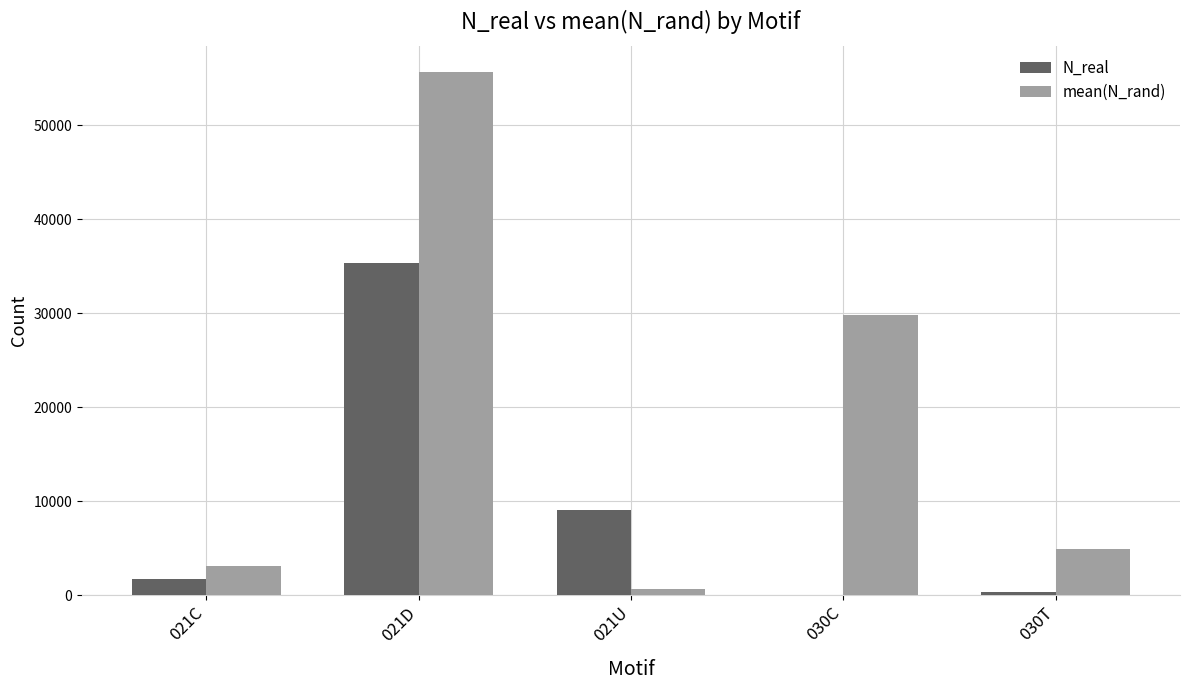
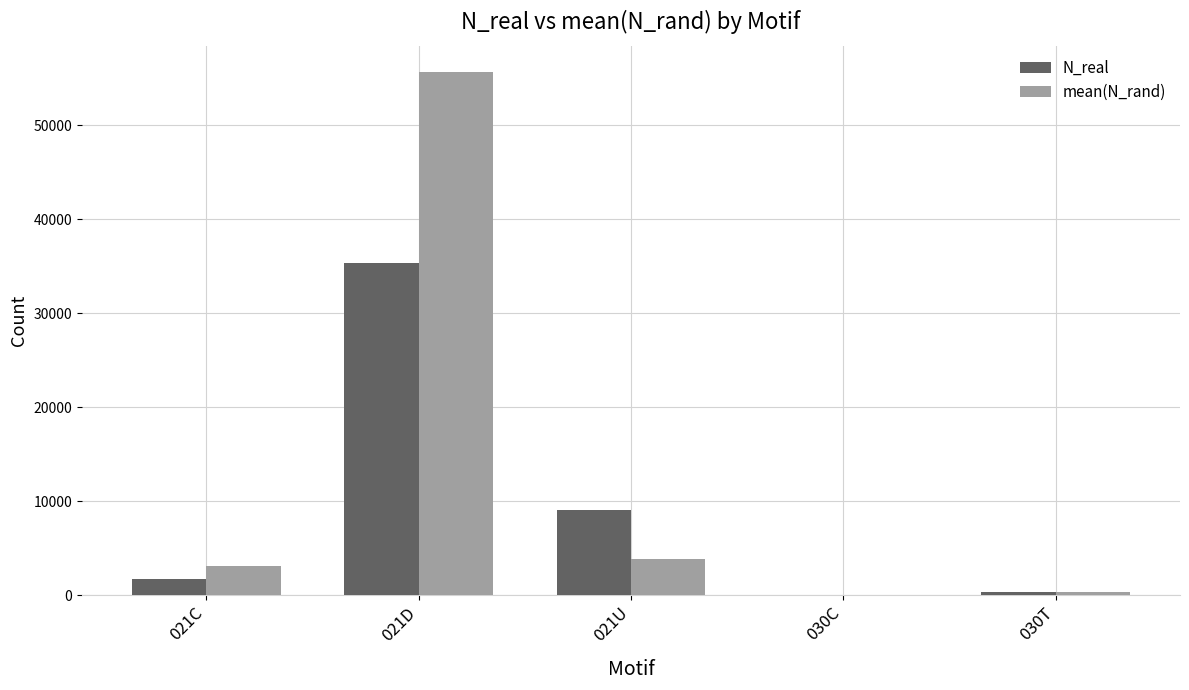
mean(N_rand), 021U: 1000 -> 4000
mean(N_rand), 030C: 30000 -> 0
mean(N_rand), 030T: 5000 -> 0
